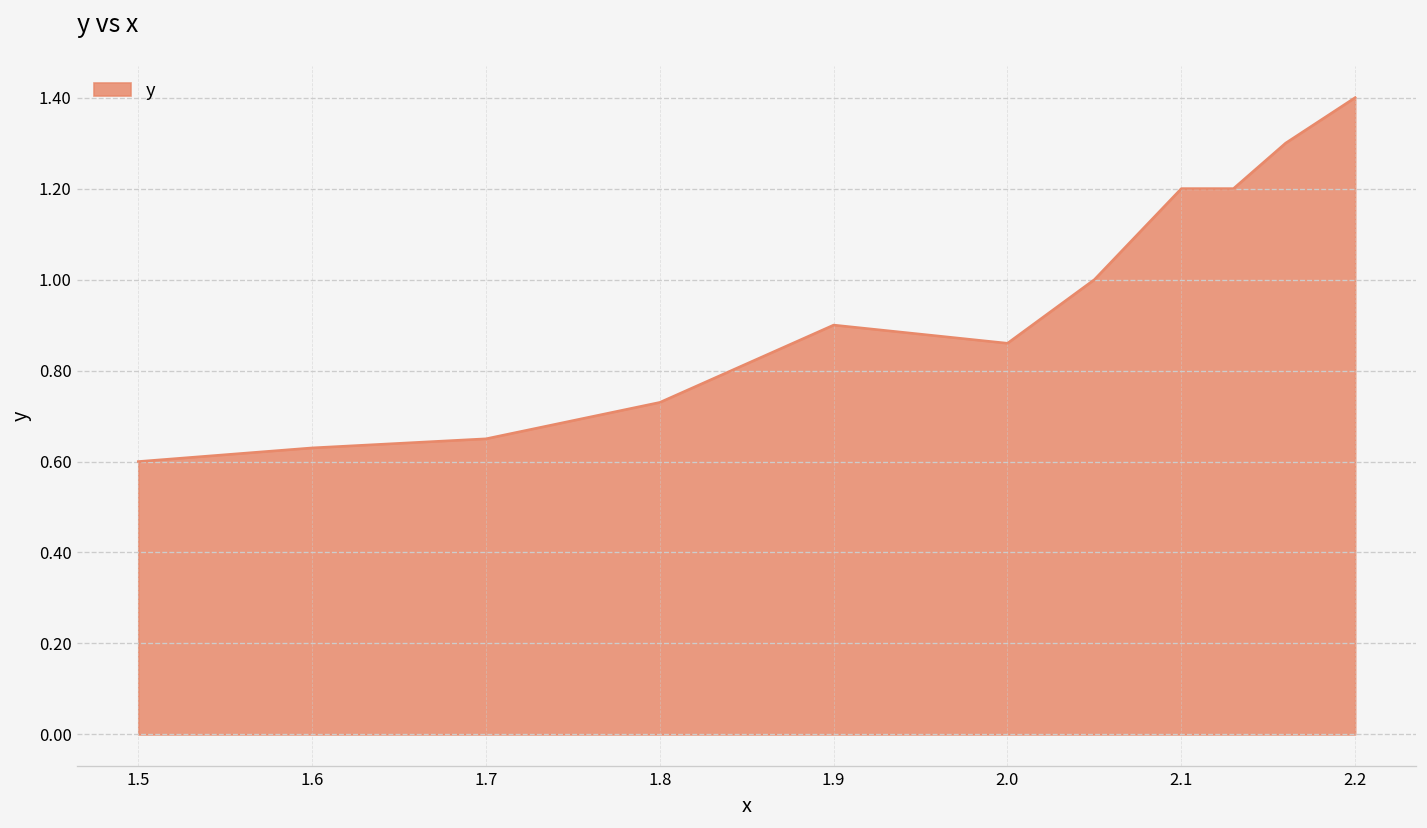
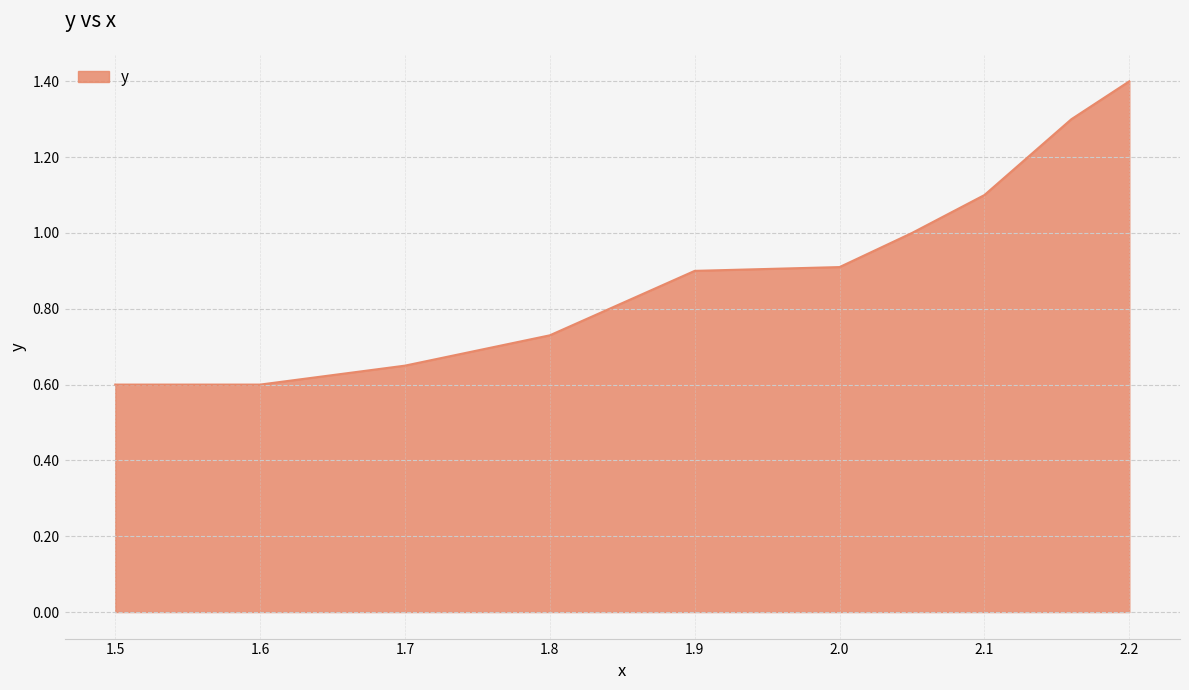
1.6: 0.63 -> 0.60
2.0: 0.86 -> 0.91
2.1: 1.2 -> 1.1
